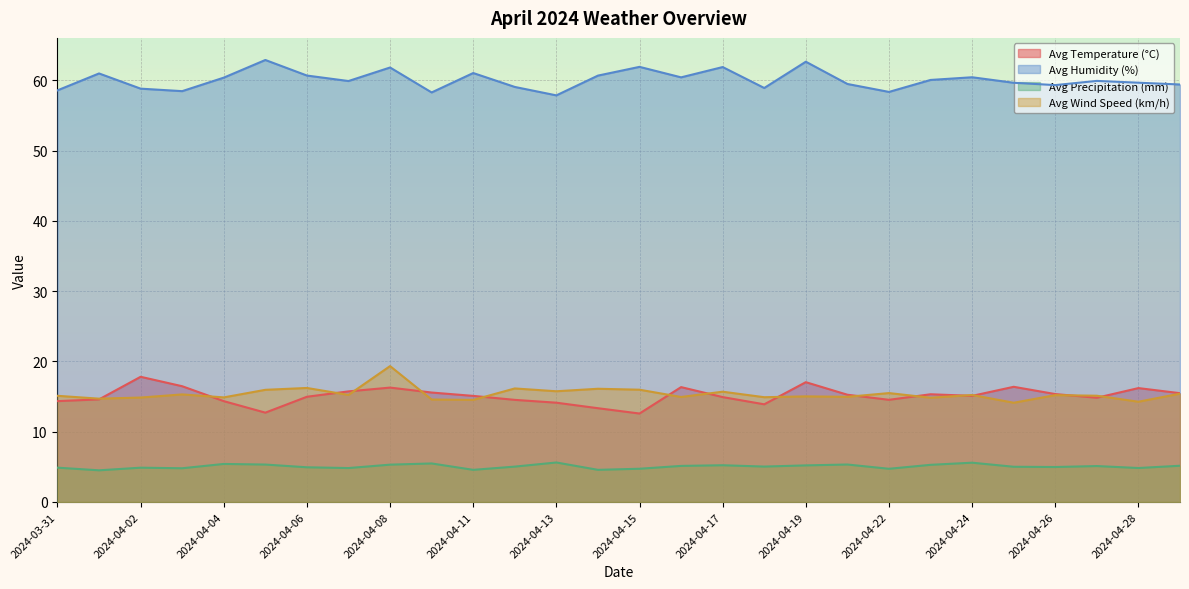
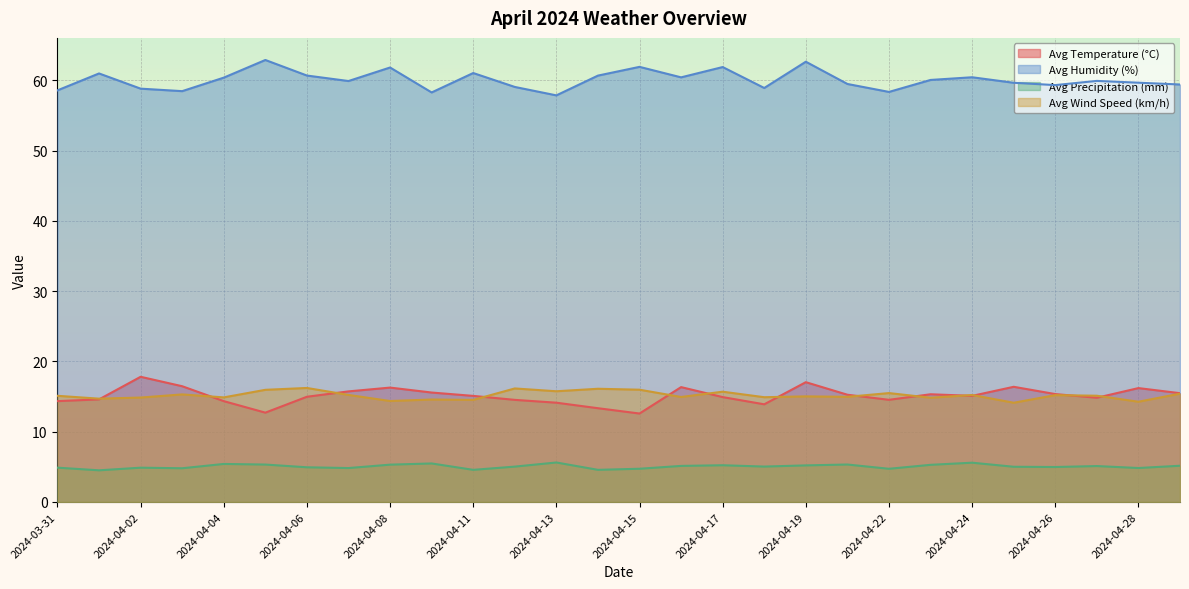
Avg Wind Speed (km/h), 2024-04-08: 19 -> 14
